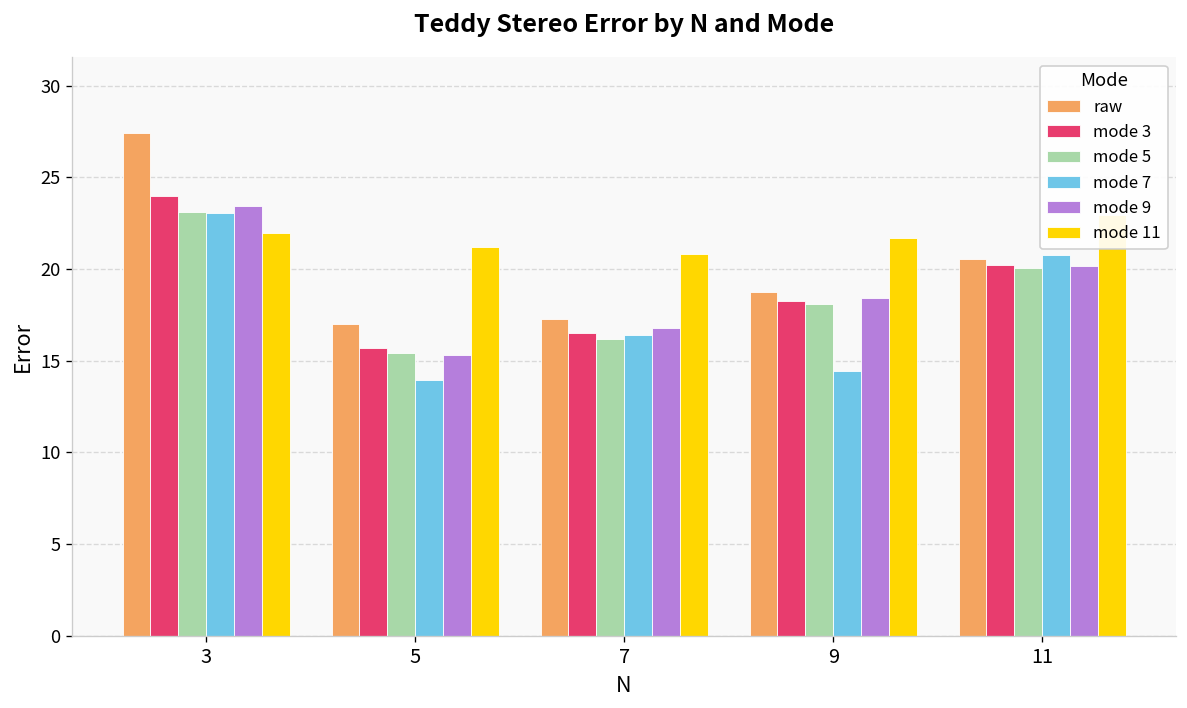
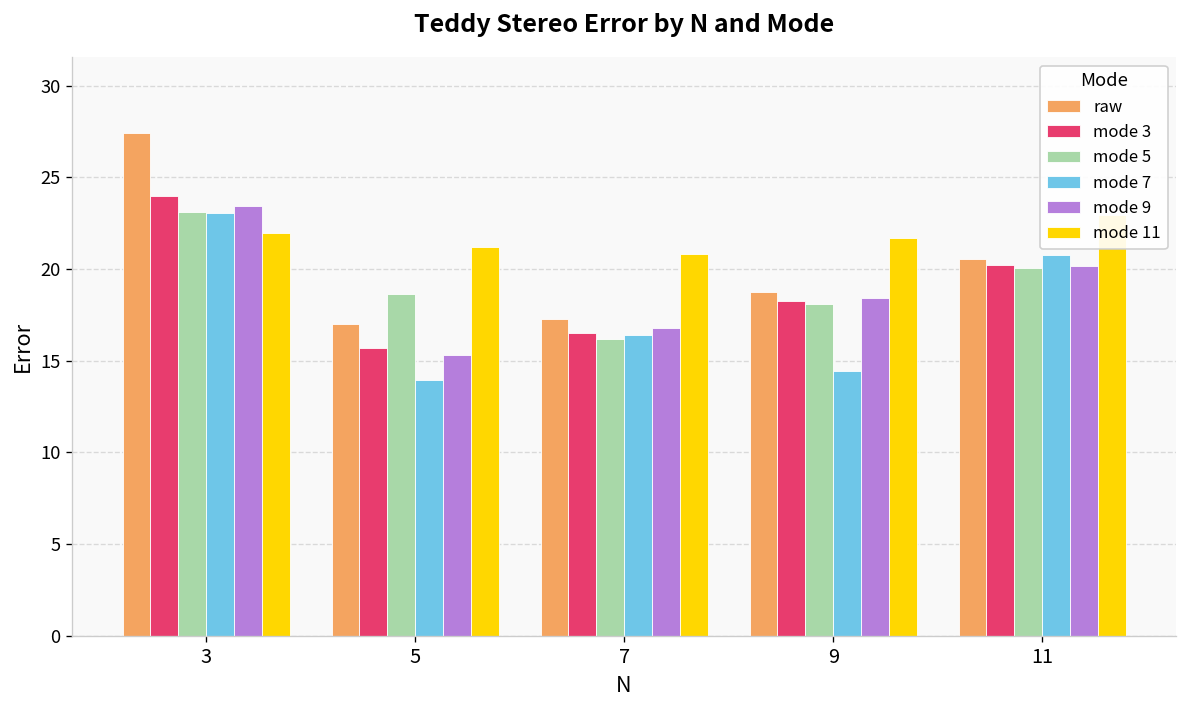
mode 5, 5: 15.4 -> 18.6
